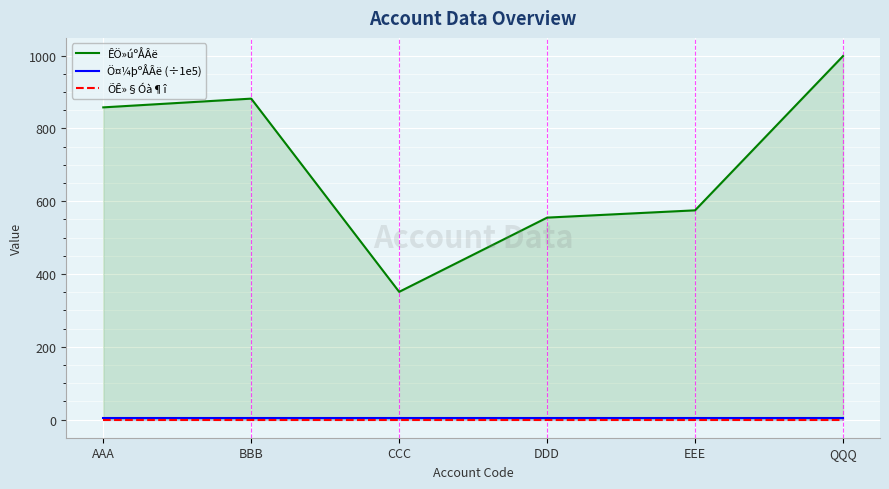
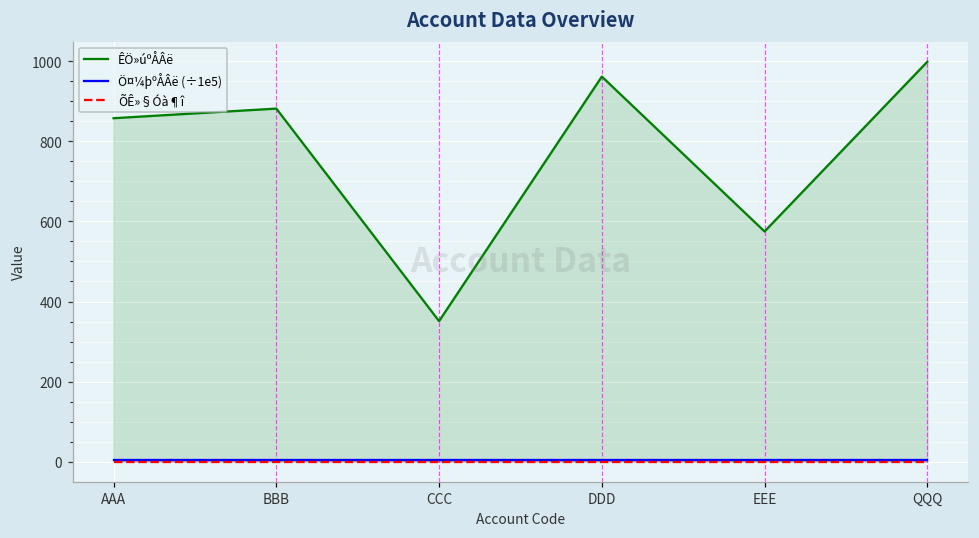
ÊÖ»úºÅÂë, DDD: 560 -> 960
